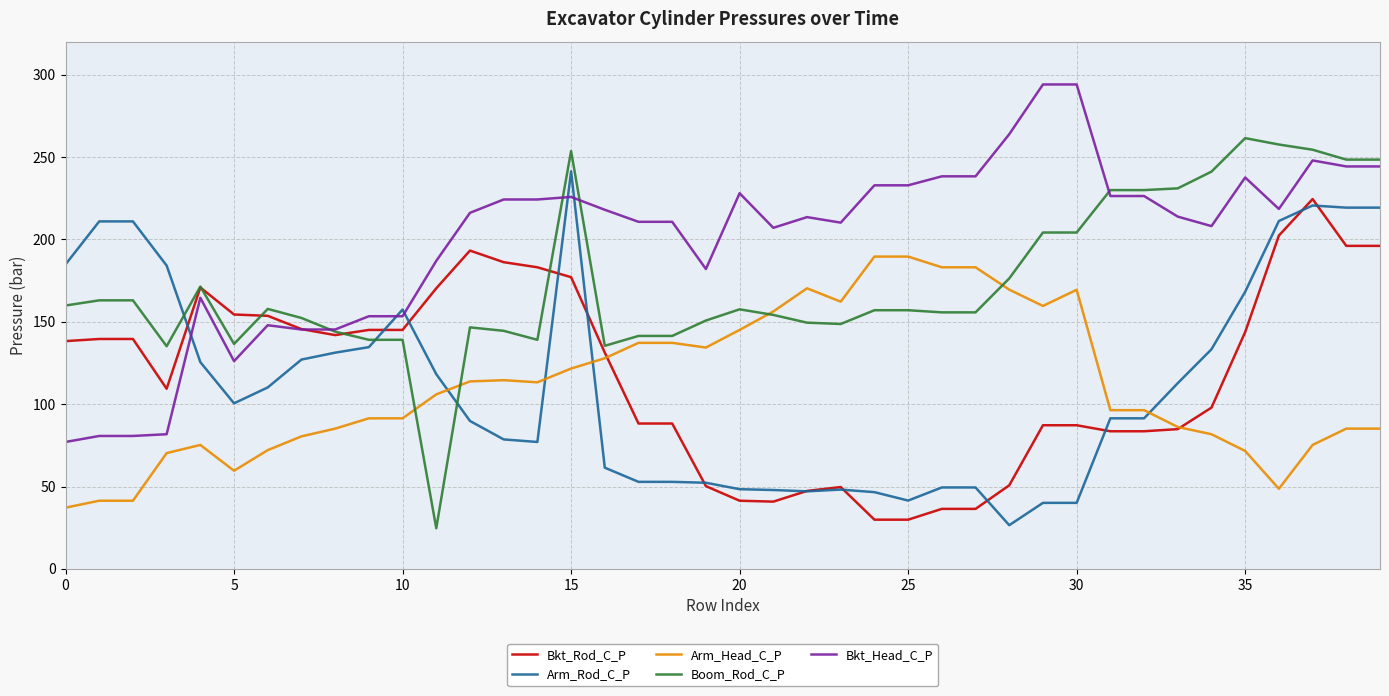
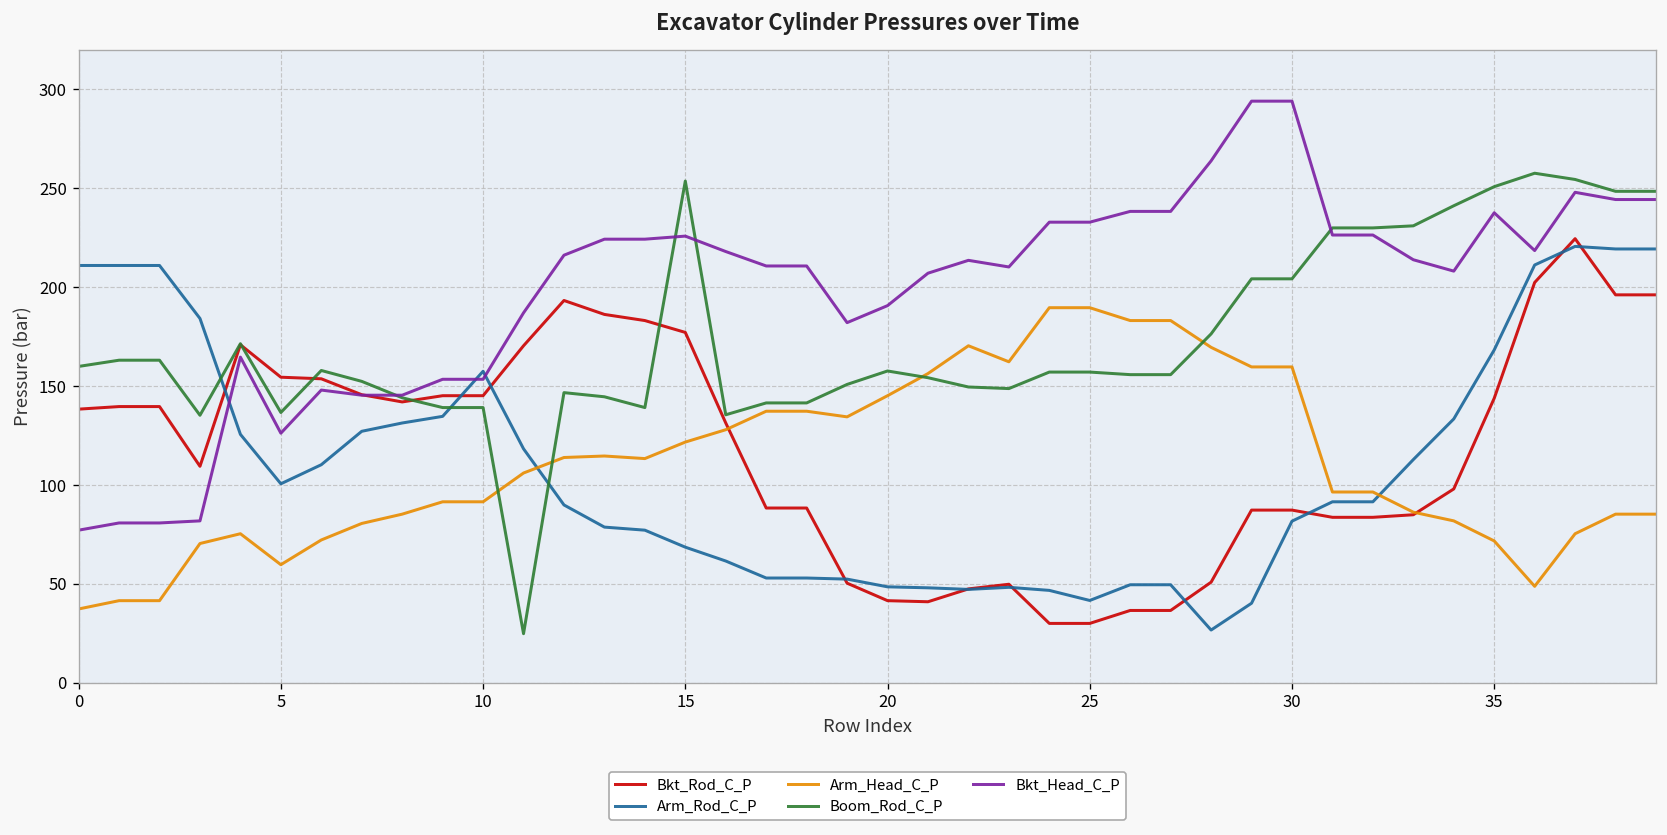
Arm_Rod_C_P, 0: 185 -> 211
Arm_Rod_C_P, 15: 241 -> 68
Bkt_Head_C_P, 20: 228 -> 191
Arm_Rod_C_P, 30: 40 -> 82
Arm_Head_C_P, 30: 169 -> 160
Boom_Rod_C_P, 35: 261 -> 251
